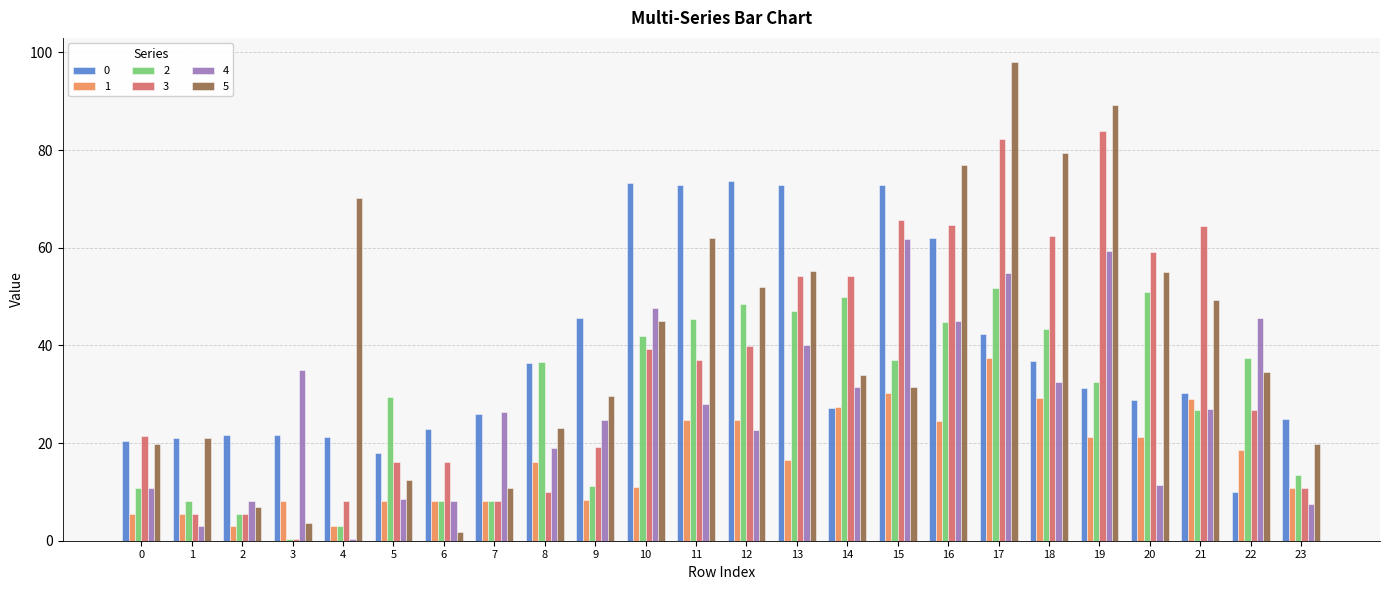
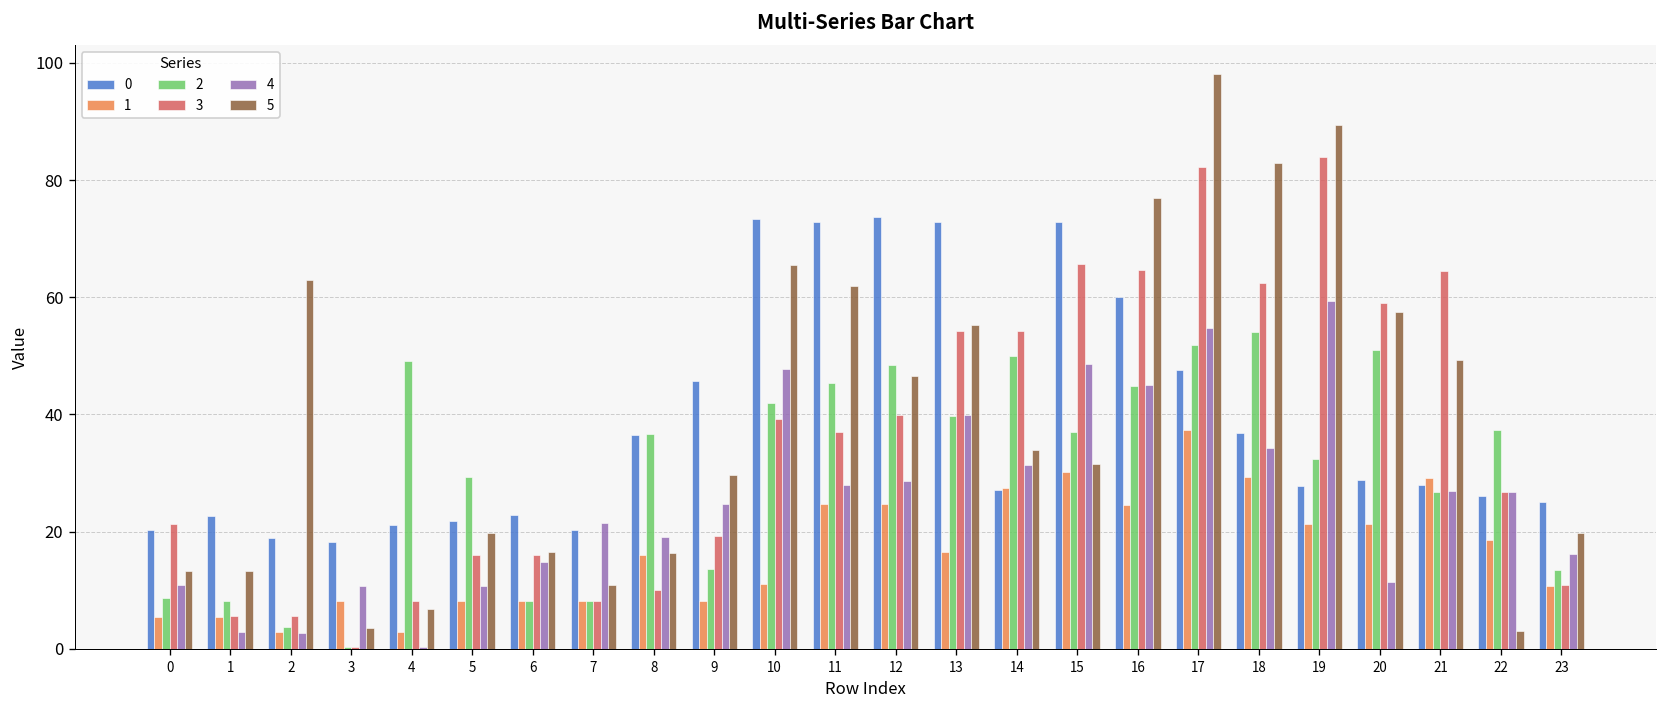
2, 0: 11 -> 9
5, 0: 20 -> 13
0, 1: 21 -> 23
5, 1: 21 -> 13
0, 2: 22 -> 19
2, 2: 6 -> 4
4, 2: 8 -> 3
5, 2: 7 -> 63
0, 3: 22 -> 18
4, 3: 35 -> 11
2, 4: 3 -> 49
5, 4: 70 -> 7
0, 5: 18 -> 22
4, 5: 9 -> 11
5, 5: 12 -> 20
4, 6: 8 -> 15
5, 6: 2 -> 17
0, 7: 26 -> 20
4, 7: 26 -> 21
5, 8: 23 -> 16
2, 9: 11 -> 14
5, 10: 45 -> 65
4, 12: 23 -> 29
5, 12: 52 -> 47
2, 13: 47 -> 40
4, 15: 62 -> 49
0, 16: 62 -> 60
0, 17: 42 -> 48
2, 18: 43 -> 54
4, 18: 33 -> 34
5, 18: 79 -> 83
0, 19: 31 -> 28
5, 20: 55 -> 58
0, 21: 30 -> 28
0, 22: 10 -> 26
4, 22: 46 -> 27
5, 22: 34 -> 3
4, 23: 7 -> 16
